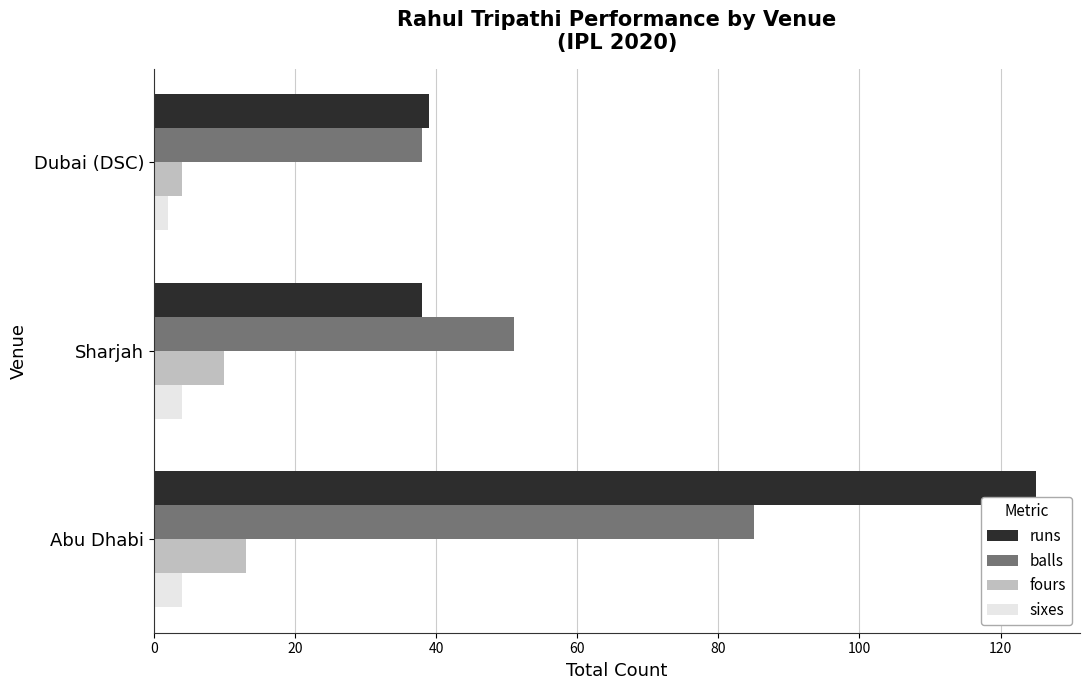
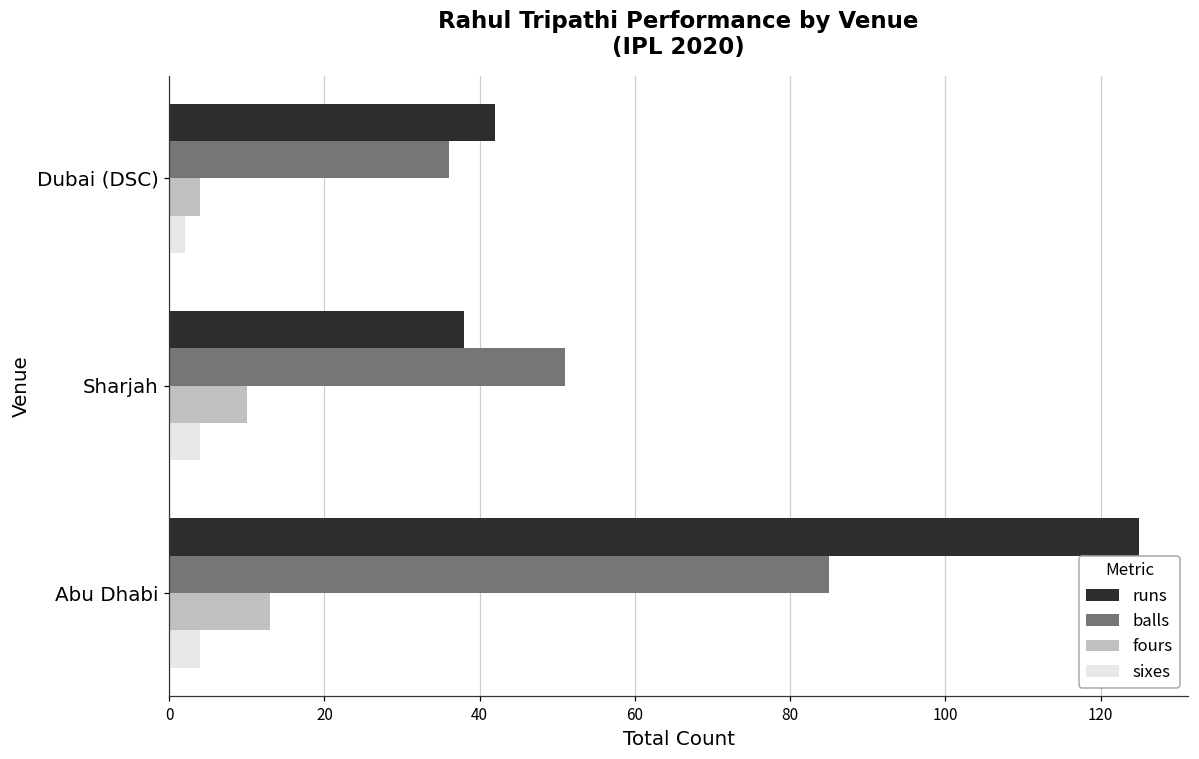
runs, Dubai (DSC): 39 -> 42
balls, Dubai (DSC): 38 -> 36
